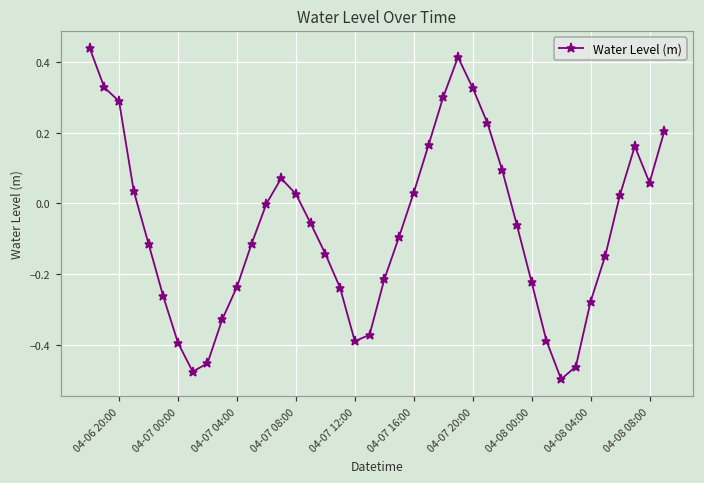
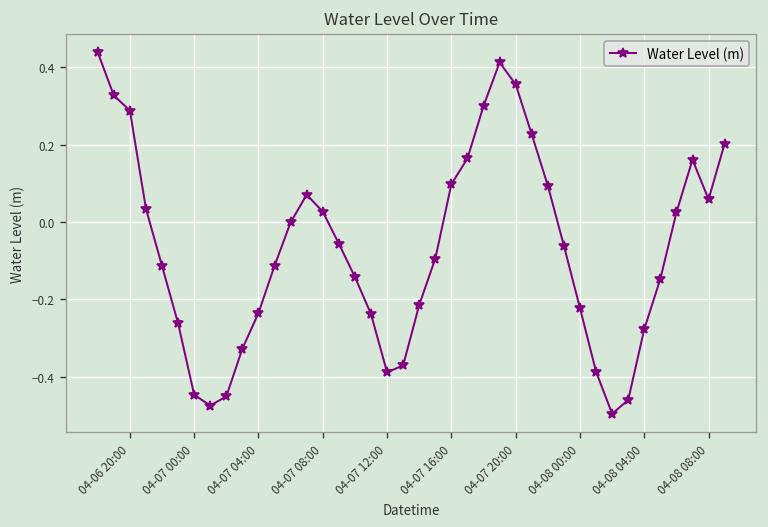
04-07 00:00: -0.39 -> -0.45
04-07 16:00: 0.03 -> 0.10
04-07 20:00: 0.33 -> 0.36
